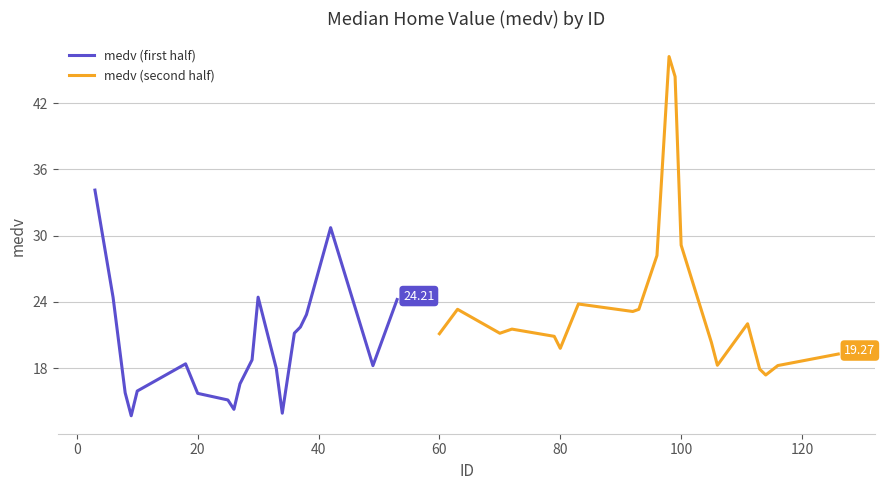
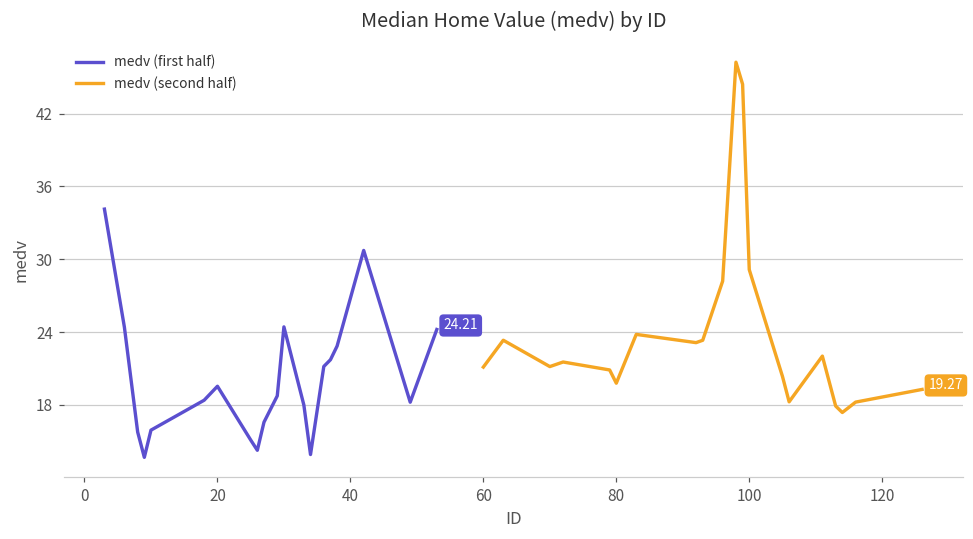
medv (first half), 20: 15.7 -> 19.5
